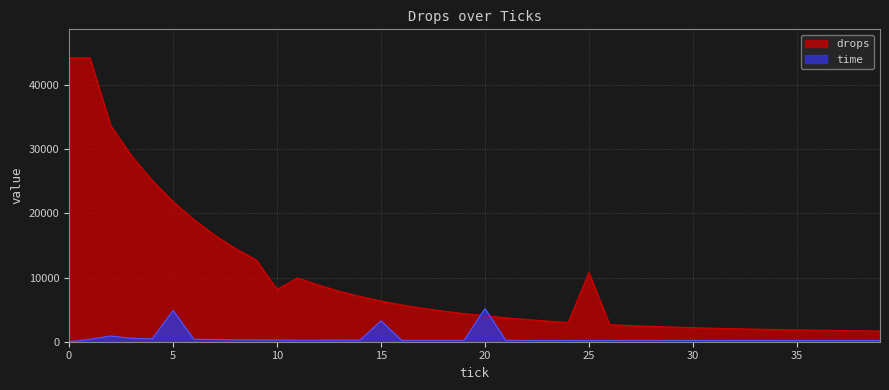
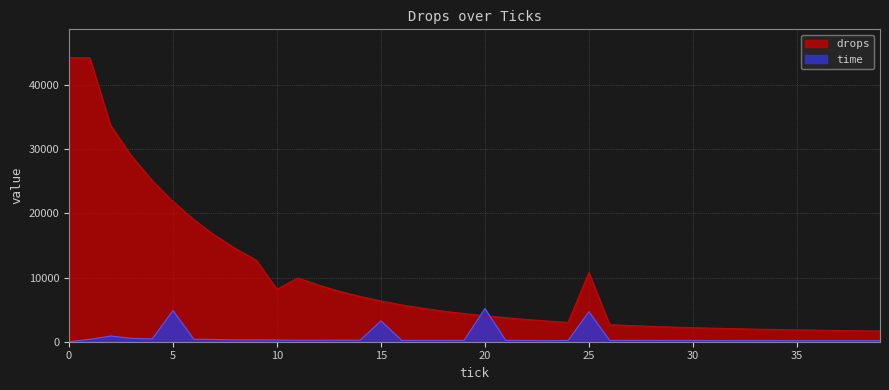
time, 25: 0 -> 5000
